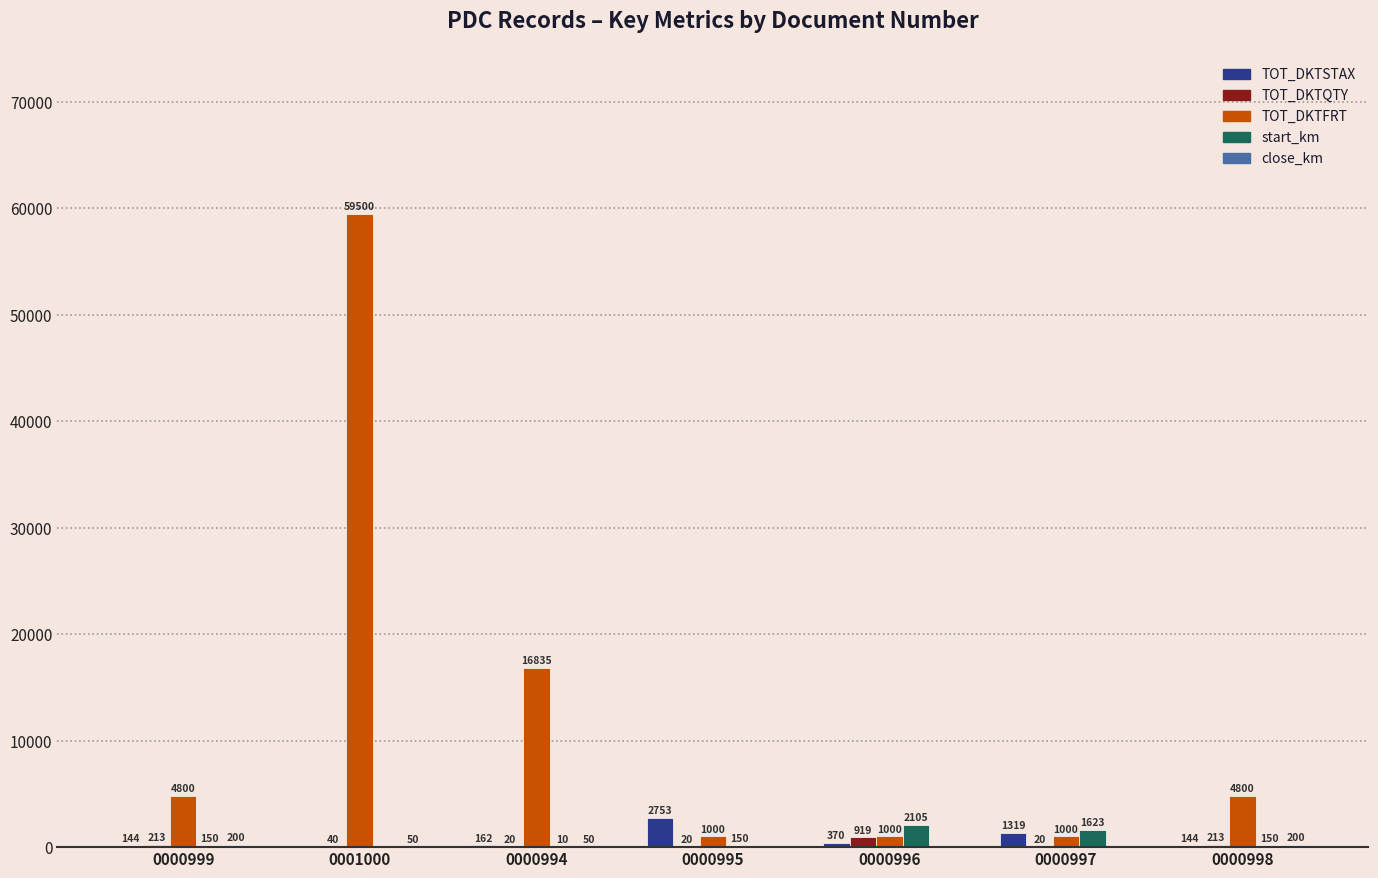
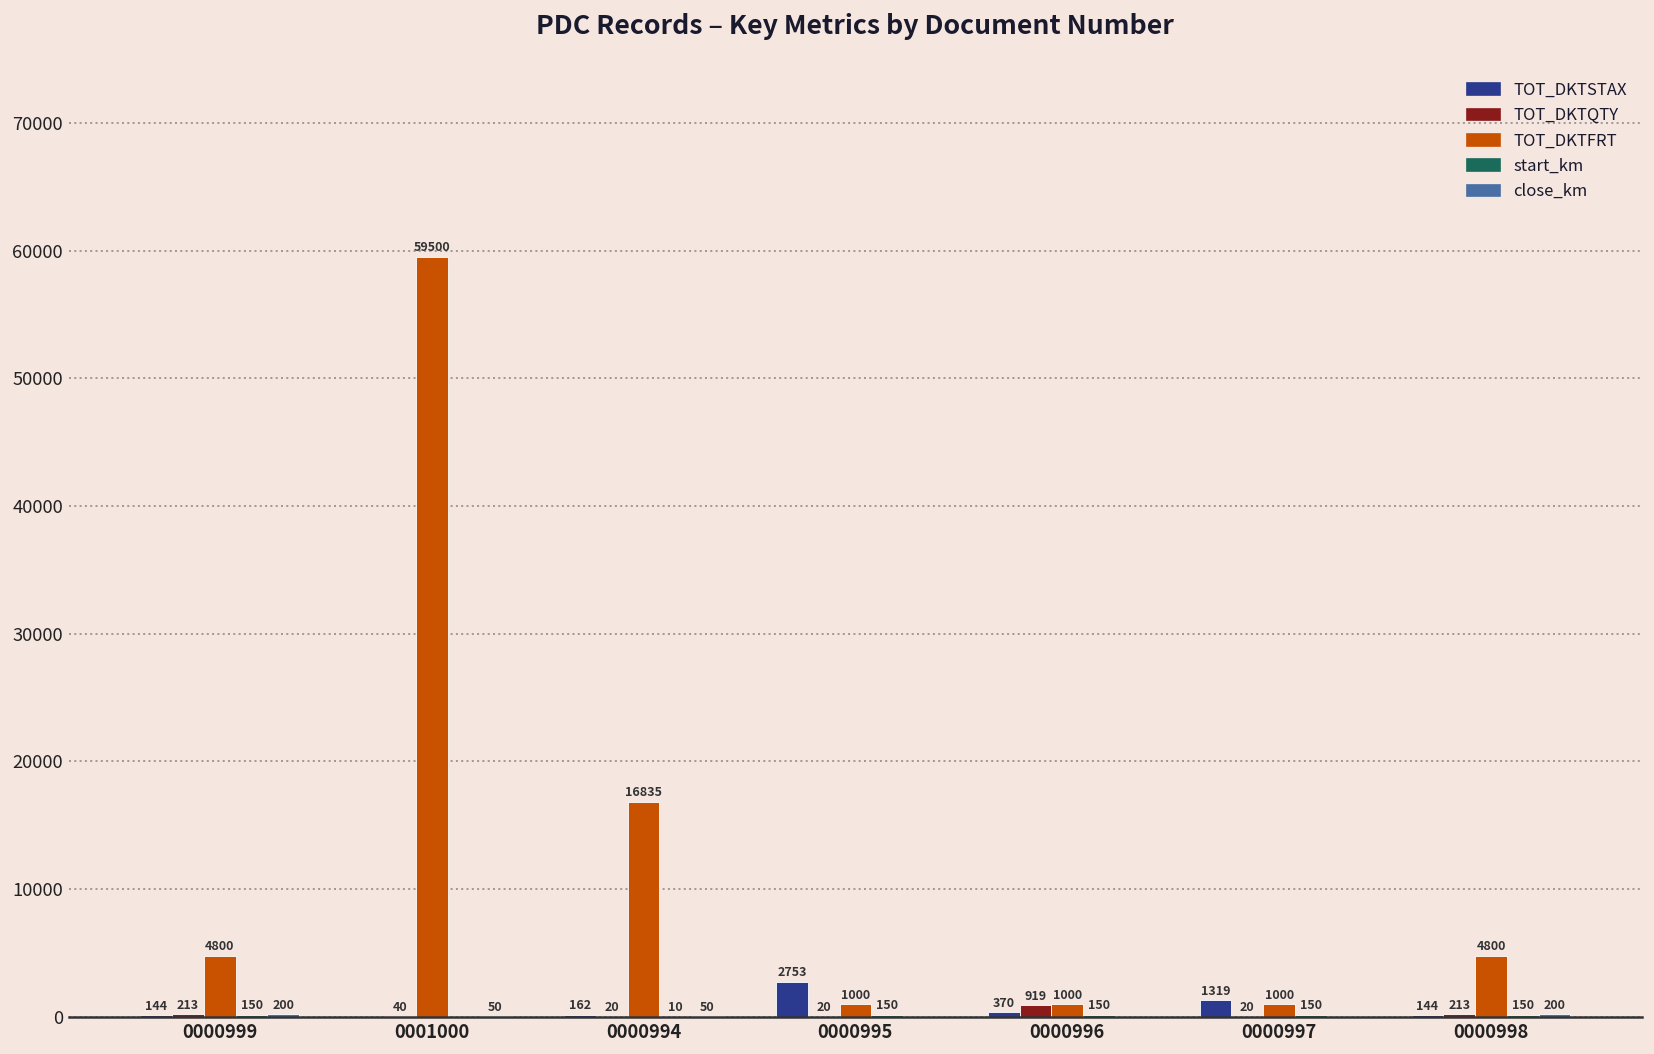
start_km, 0000996: 2105 -> 150
start_km, 0000997: 1623 -> 150
